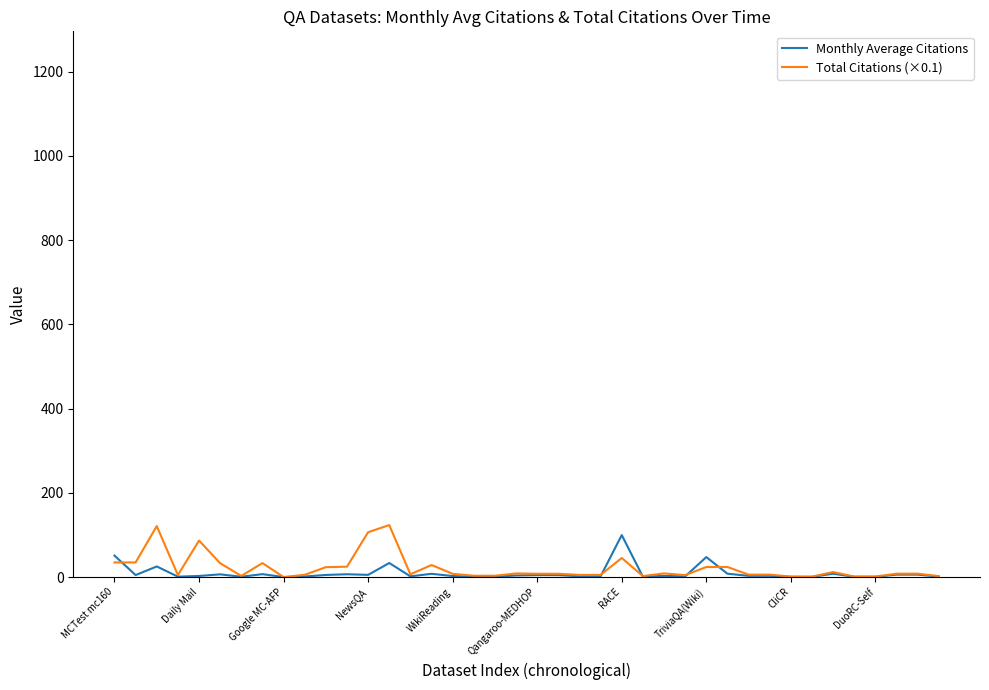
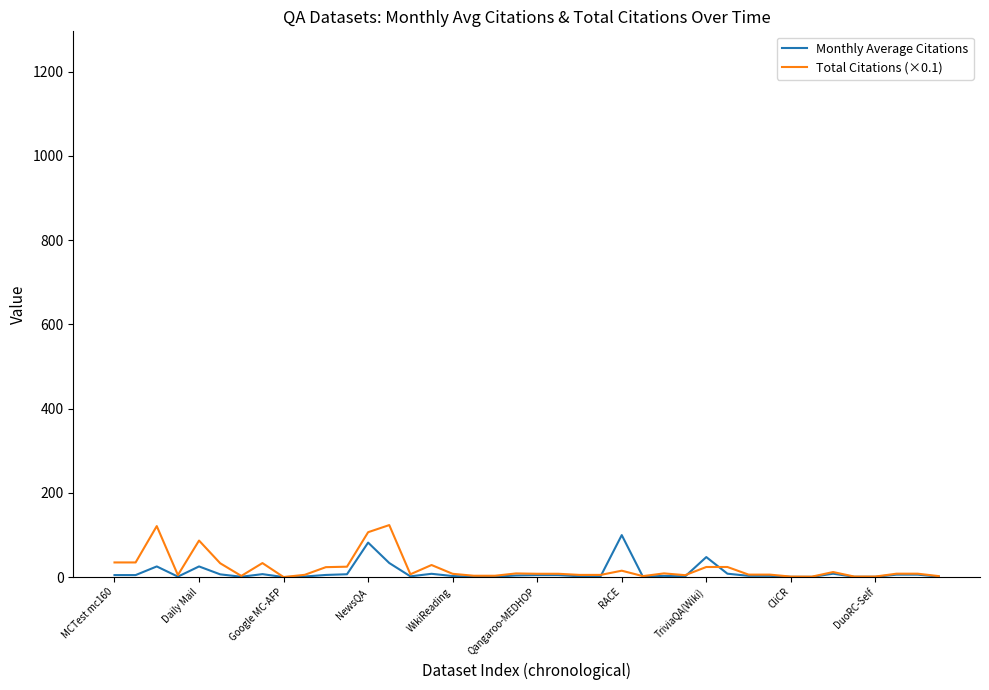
Monthly Average Citations, MCTest mc160: 50 -> 0
Monthly Average Citations, Daily Mail: 0 -> 30
Monthly Average Citations, NewsQA: 10 -> 80
Total Citations (×0.1), RACE: 50 -> 20
